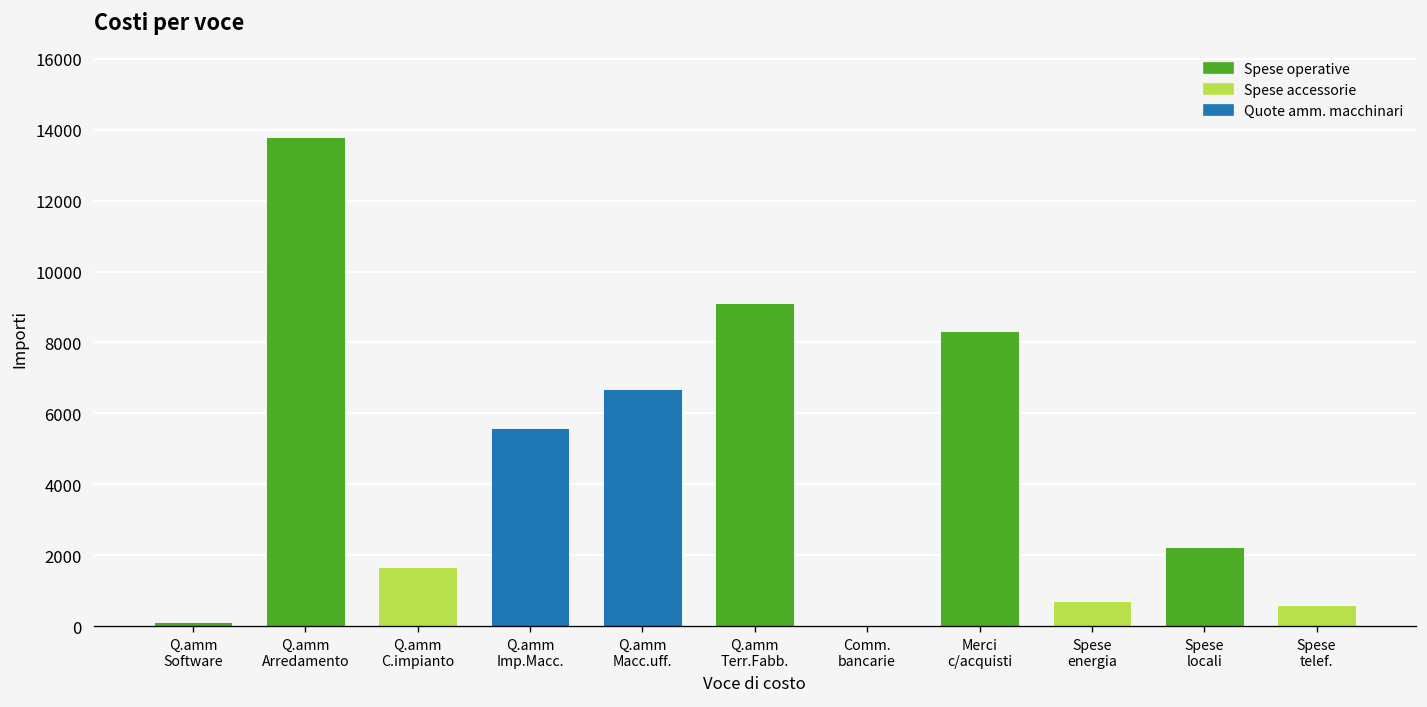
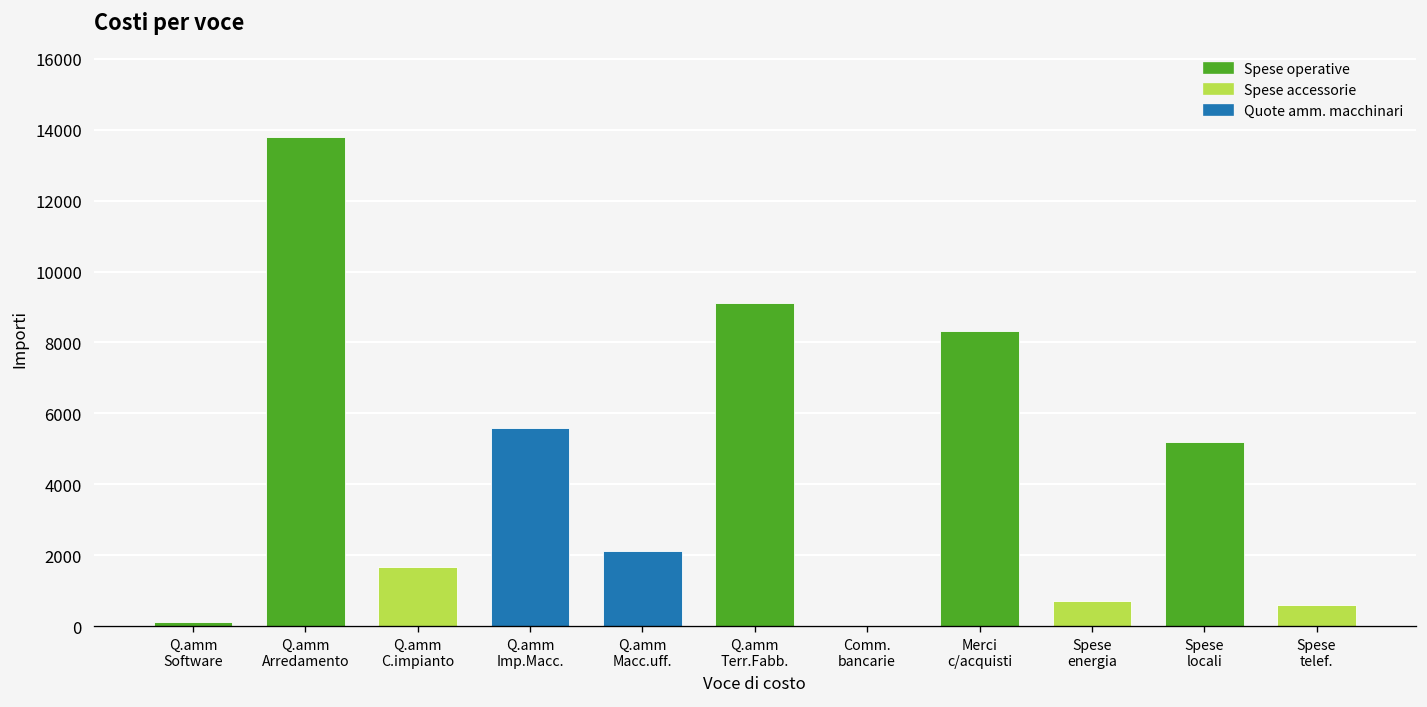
Q.amm Macc.uff.: 6700 -> 2100
Spese locali: 2200 -> 5200
